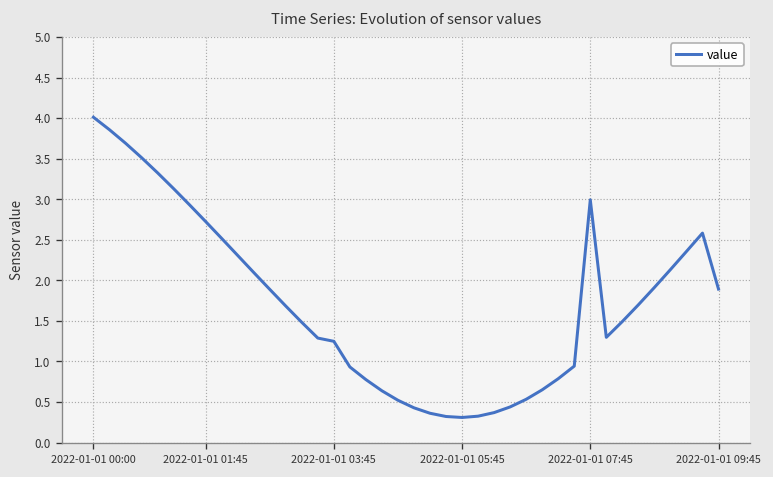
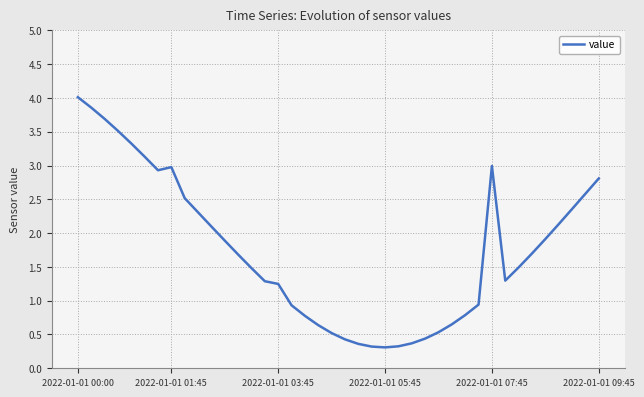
2022-01-01 01:45: 2.7 -> 3.0
2022-01-01 09:45: 1.9 -> 2.8
